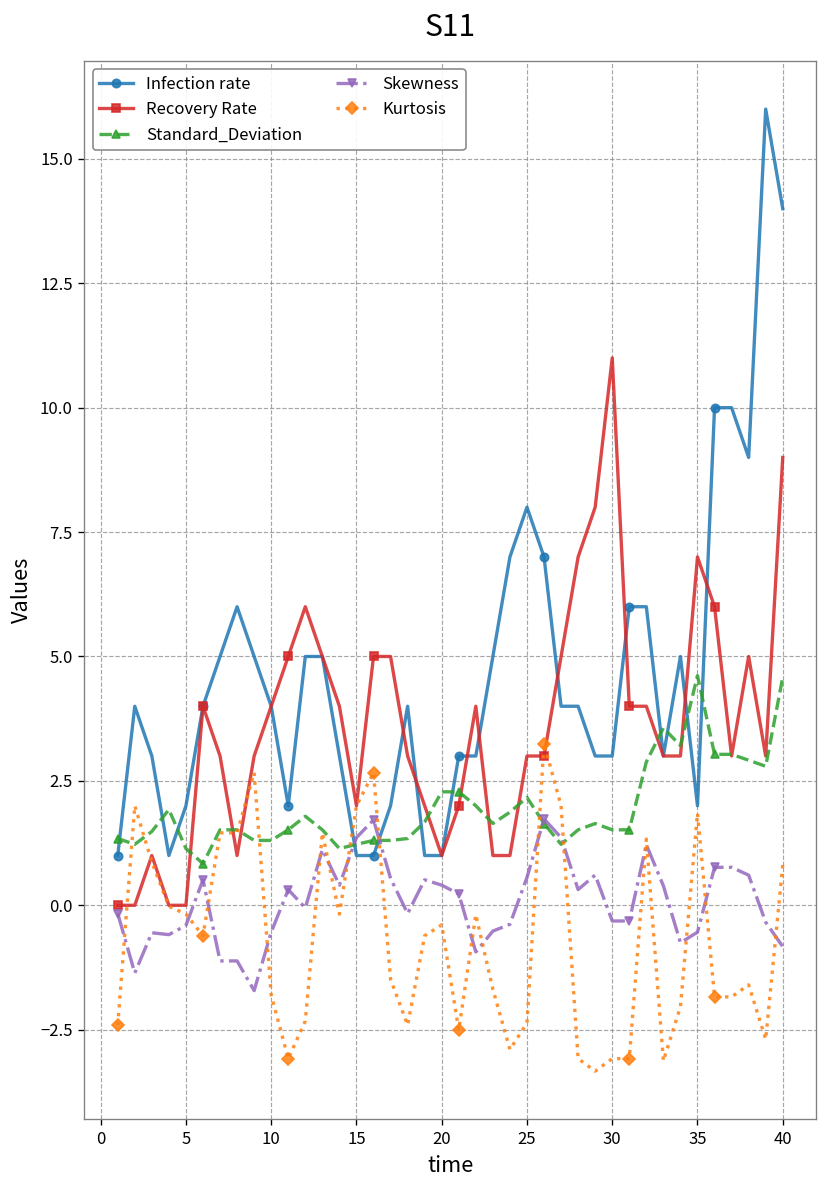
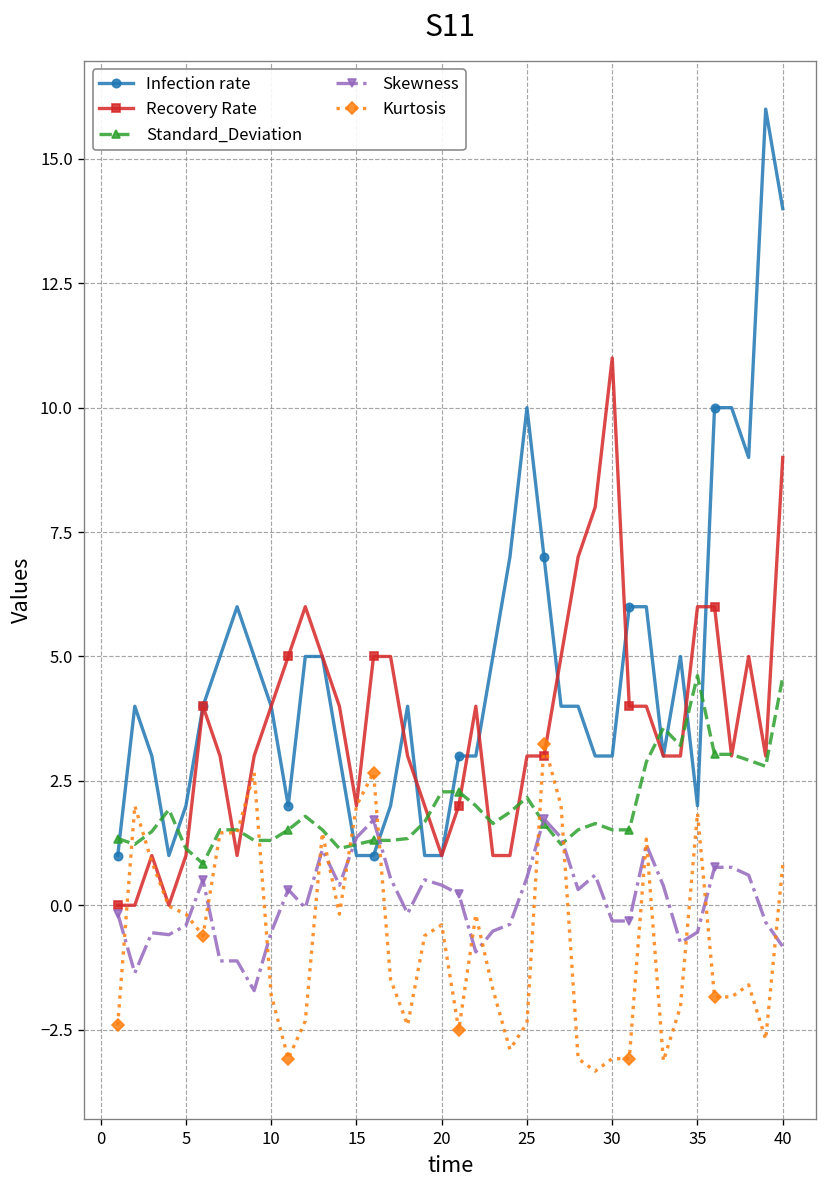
Recovery Rate, 5: 0 -> 1
Infection rate, 25: 8 -> 10
Recovery Rate, 35: 7 -> 6
